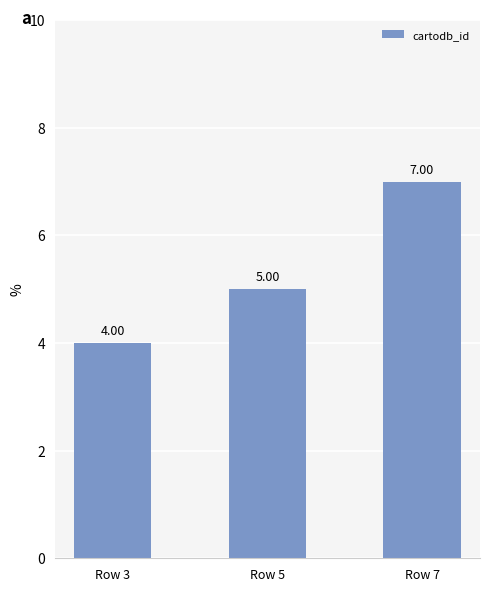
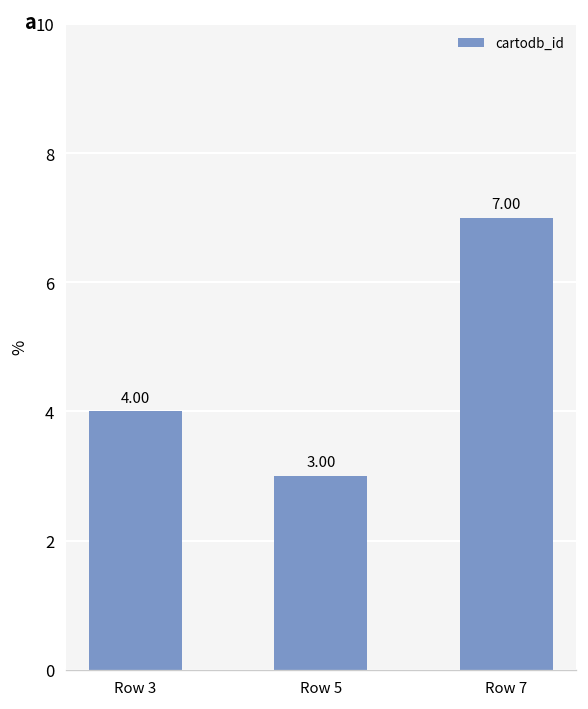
Row 5: 5.00 -> 3.00
